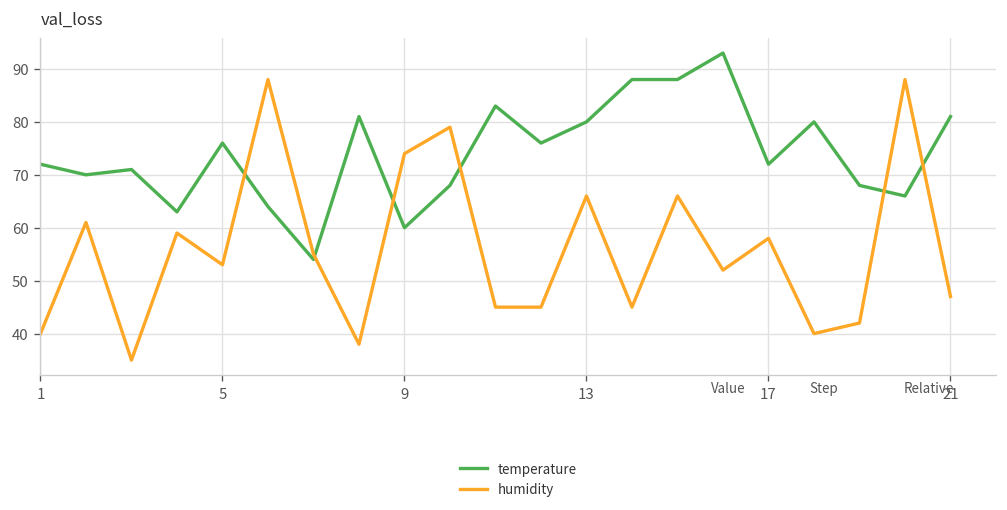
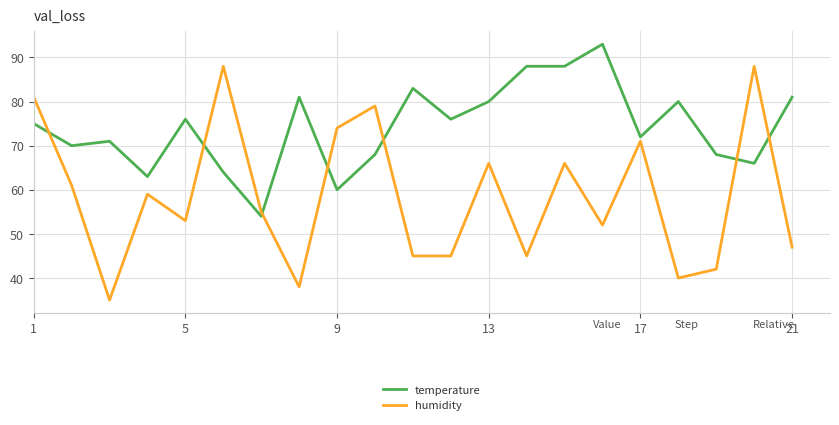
temperature, 1: 72 -> 75
humidity, 1: 40 -> 81
humidity, 17: 58 -> 71
